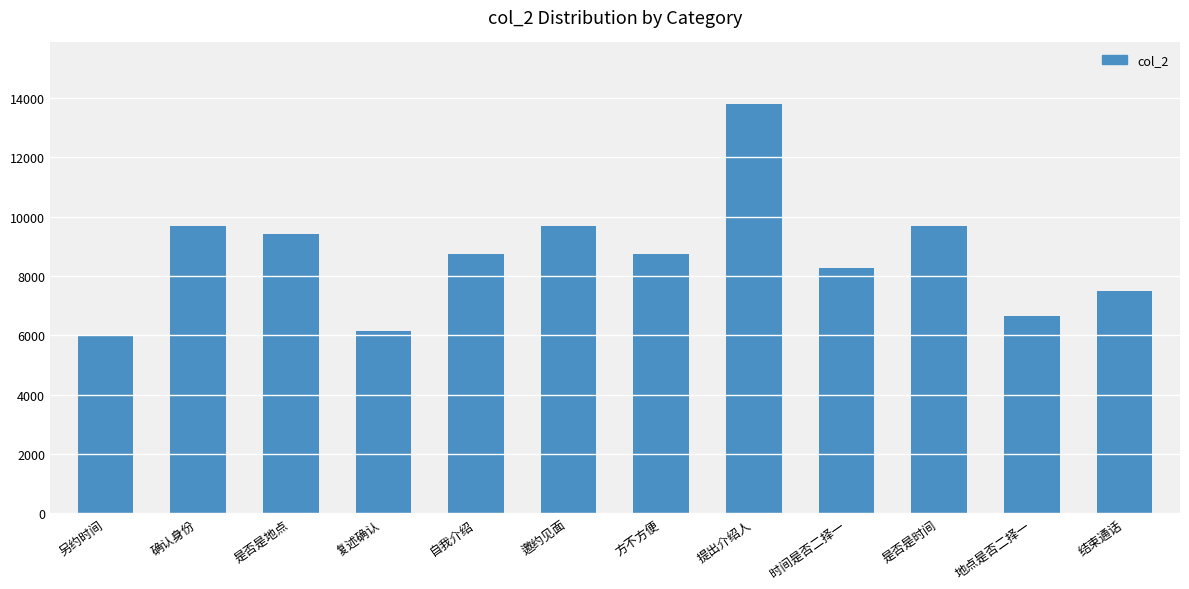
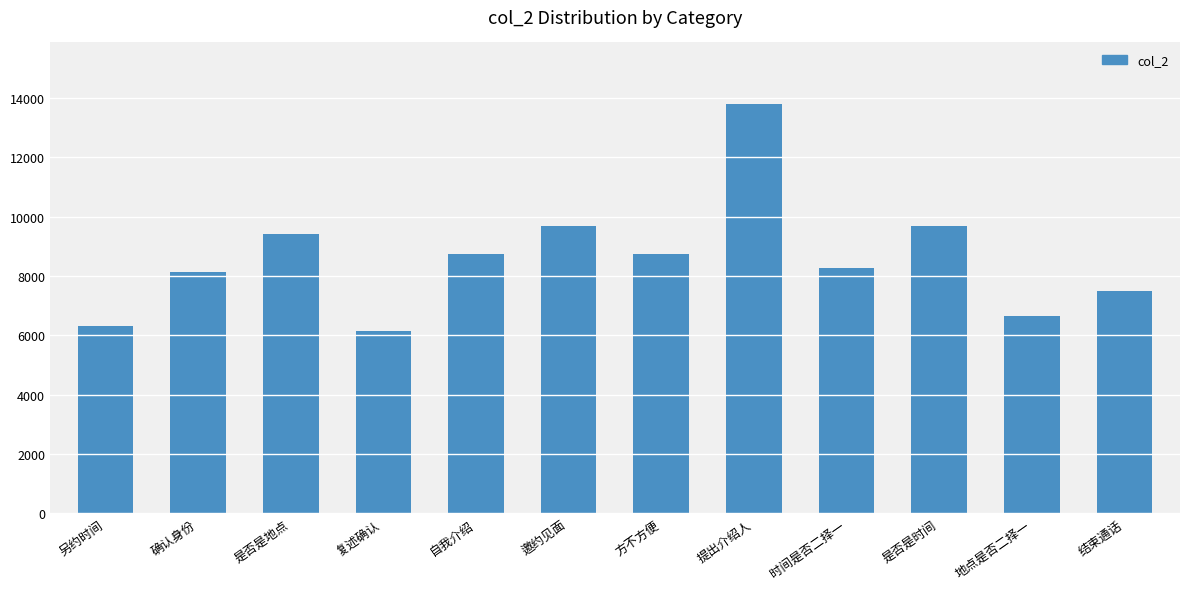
另约时间: 6000 -> 6300
确认身份: 9700 -> 8100
